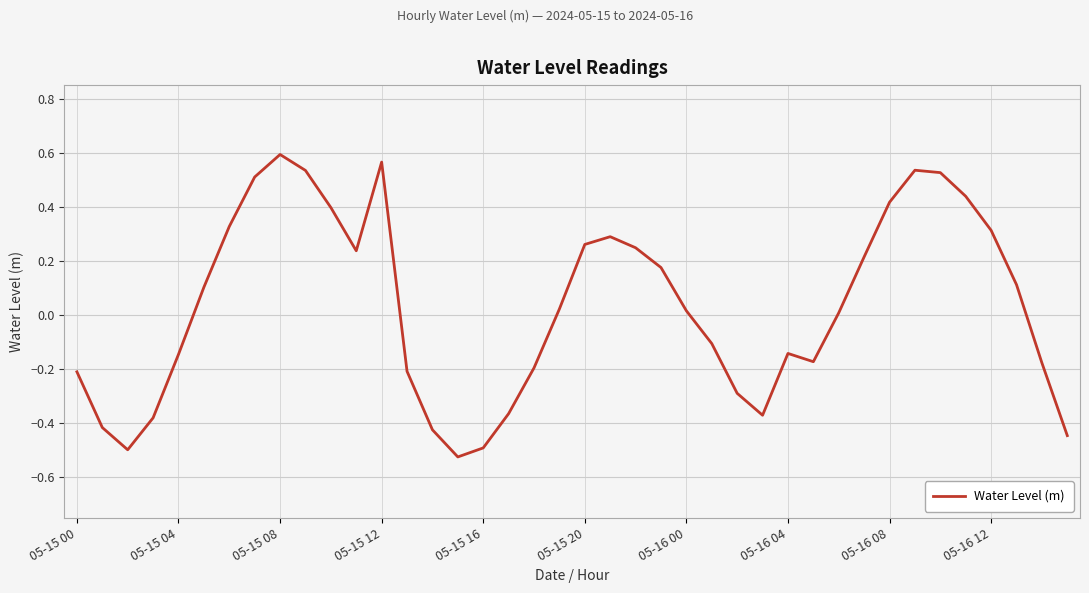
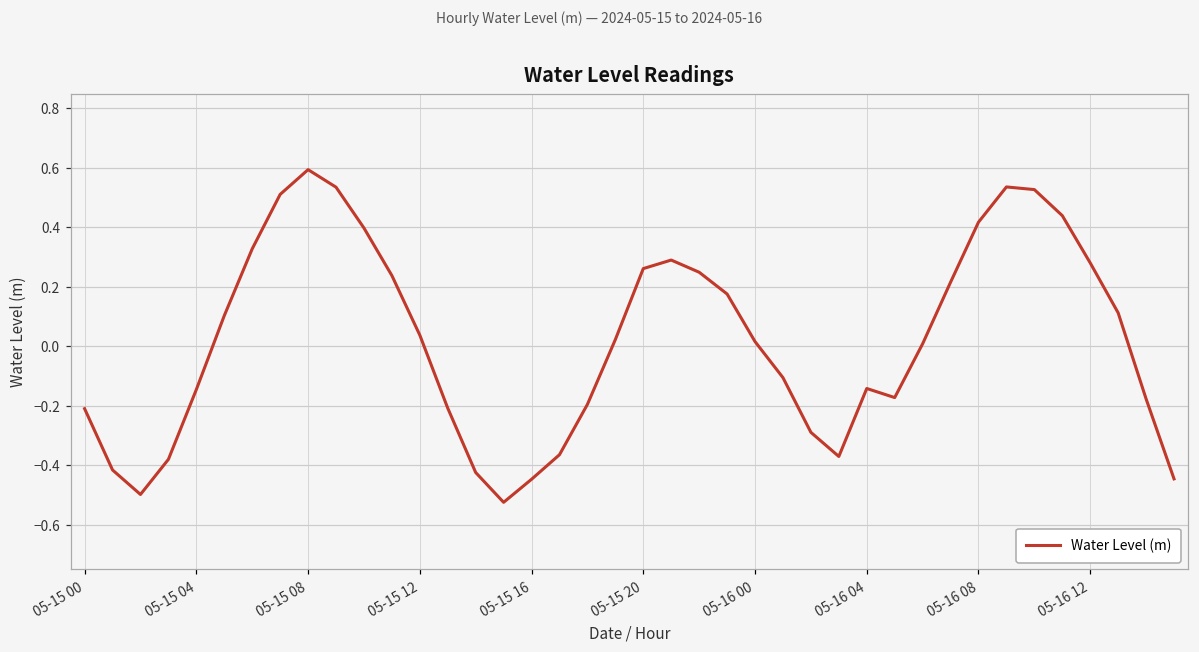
05-15 12: 0.57 -> 0.04
05-15 16: -0.49 -> -0.45
05-16 12: 0.31 -> 0.28
